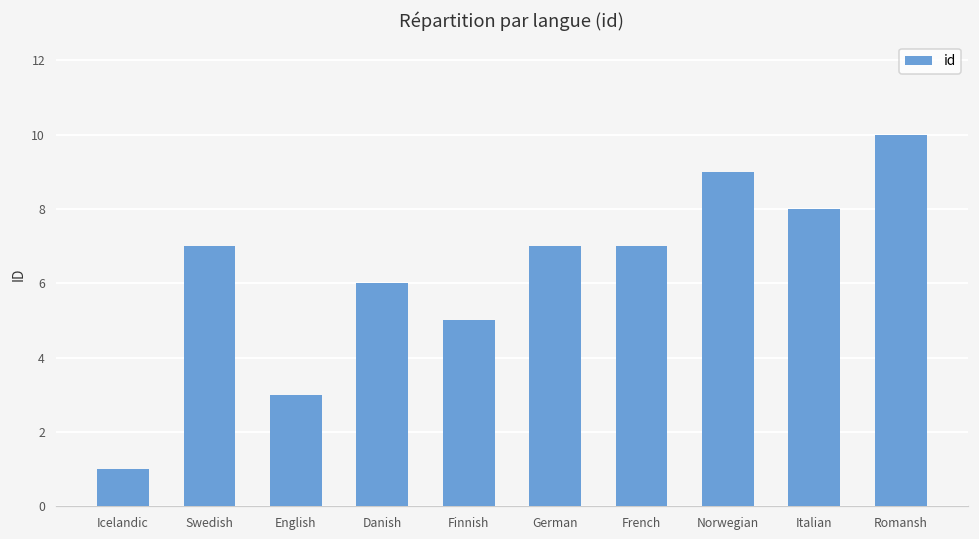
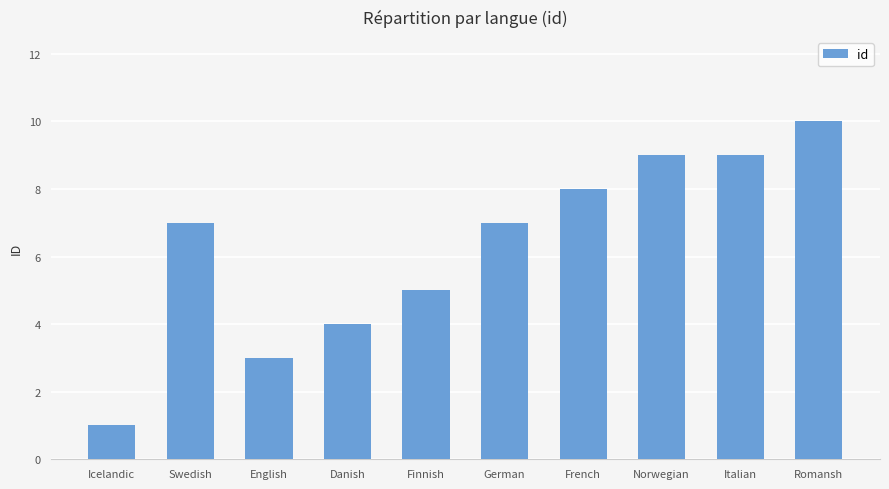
Danish: 6 -> 4
French: 7 -> 8
Italian: 8 -> 9
